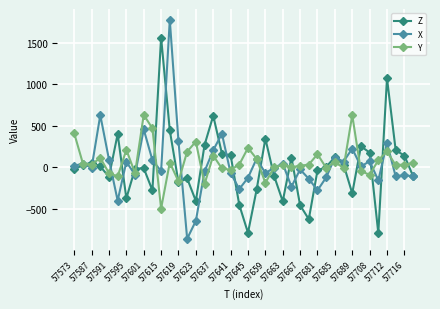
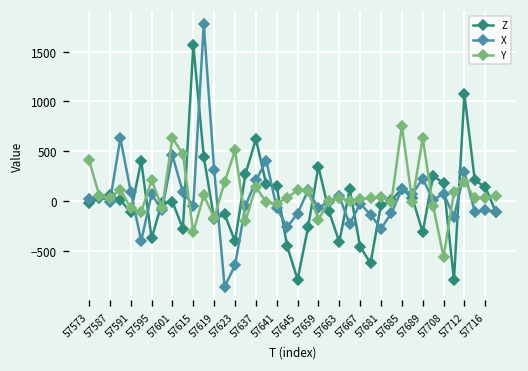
Y, 57615: -500 -> -300
Y, 57623: 300 -> 500
Y, 57645: 200 -> 100
Y, 57681: 200 -> 0
Y, 57685: 100 -> 800
Y, 57708: -100 -> -600
